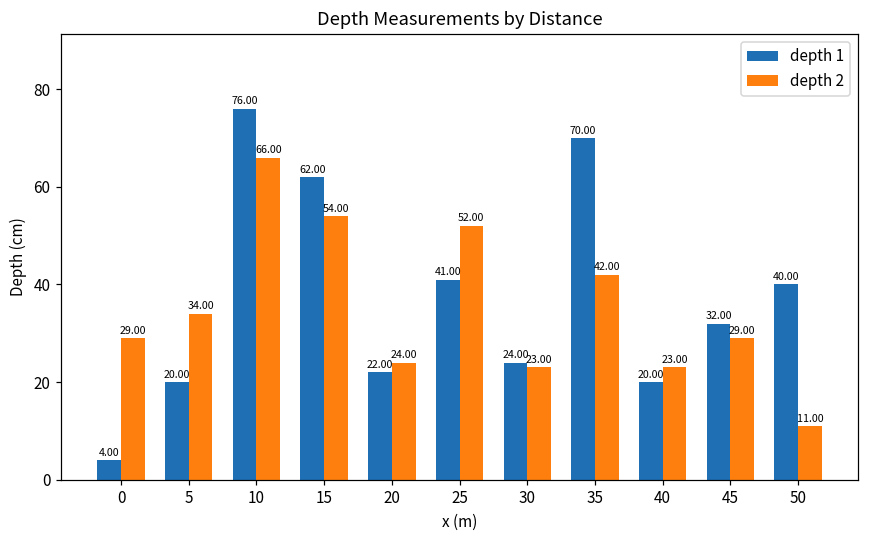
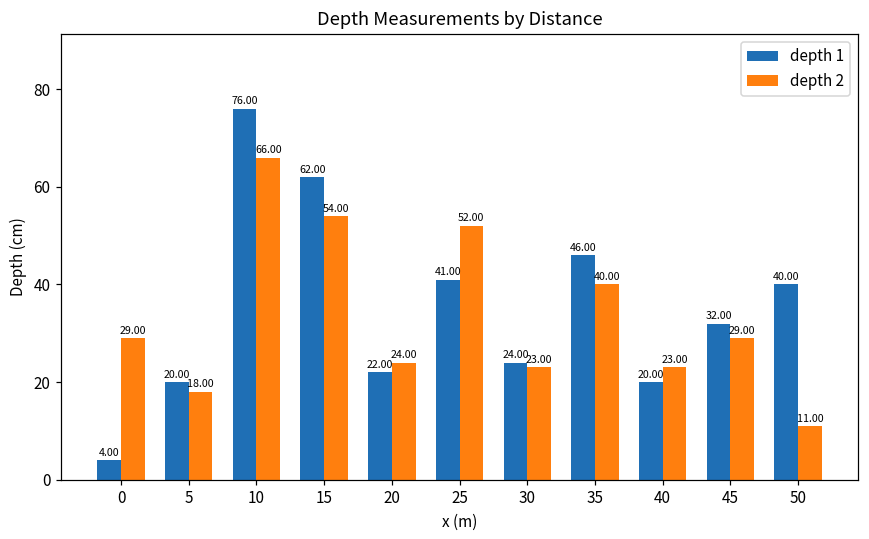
depth 2, 5: 34.00 -> 18.00
depth 1, 35: 70.00 -> 46.00
depth 2, 35: 42.00 -> 40.00
